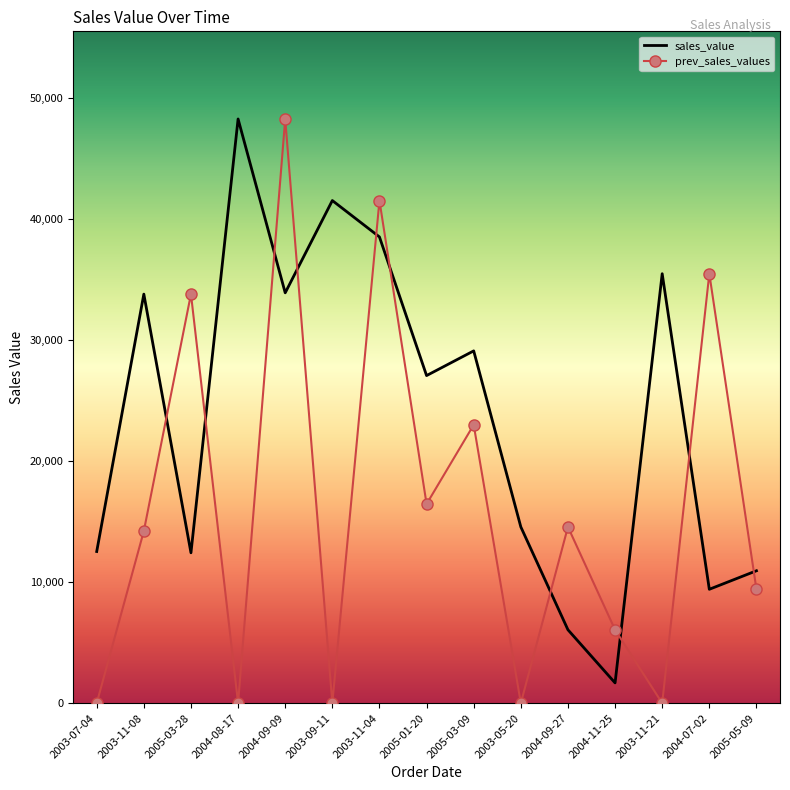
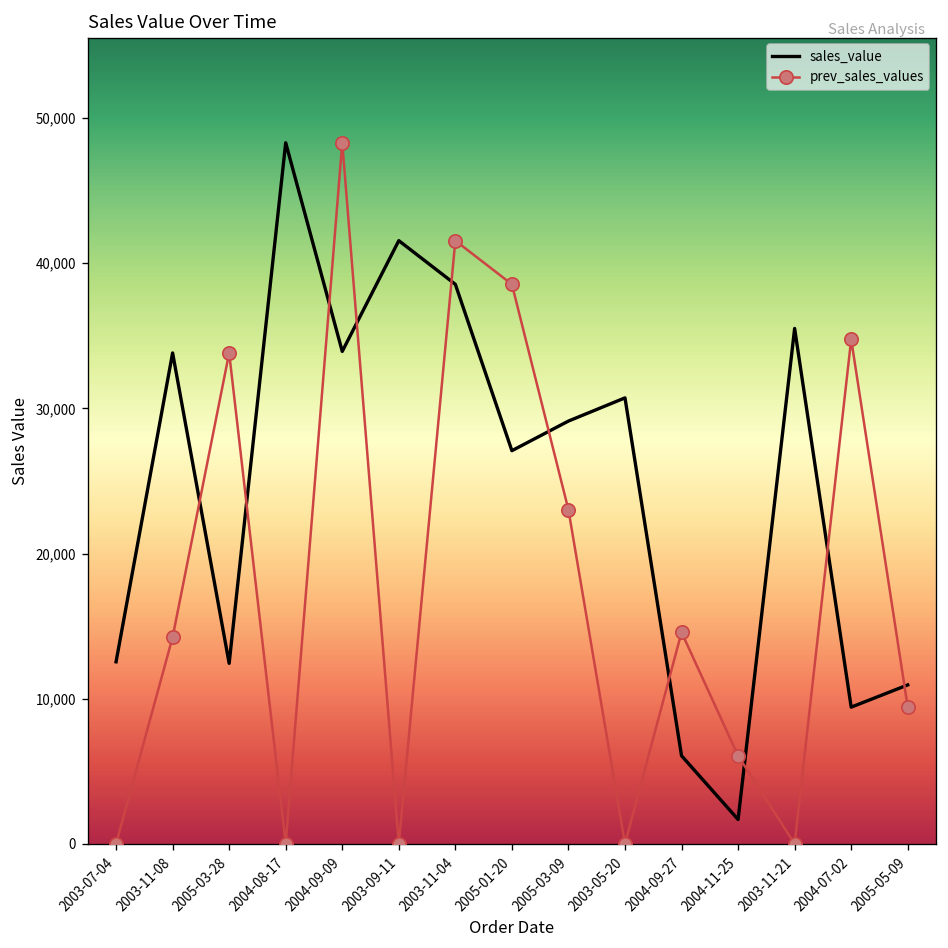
prev_sales_values, 2005-01-20: 16,500 -> 38,500
sales_value, 2003-05-20: 14,600 -> 30,700
prev_sales_values, 2004-07-02: 35,500 -> 34,800
